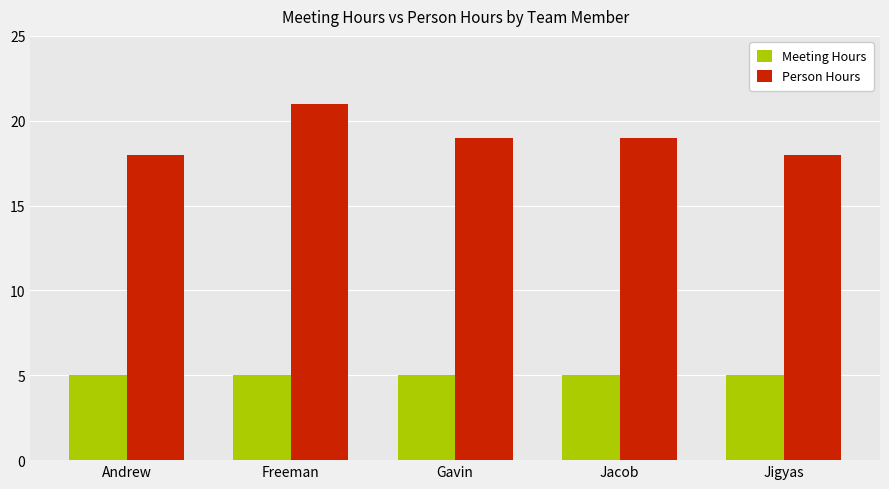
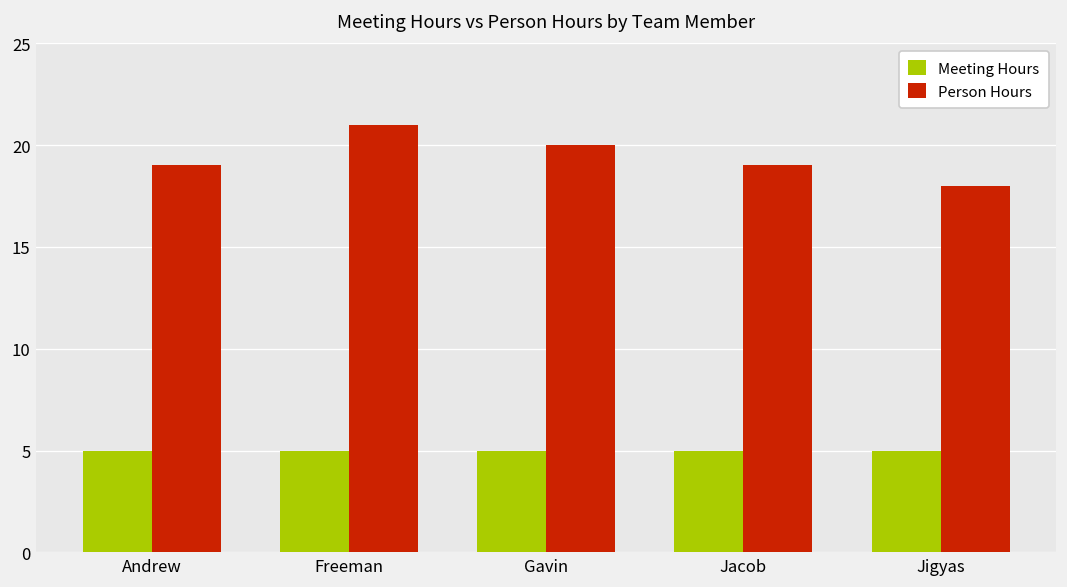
Person Hours, Andrew: 18 -> 19
Person Hours, Gavin: 19 -> 20
